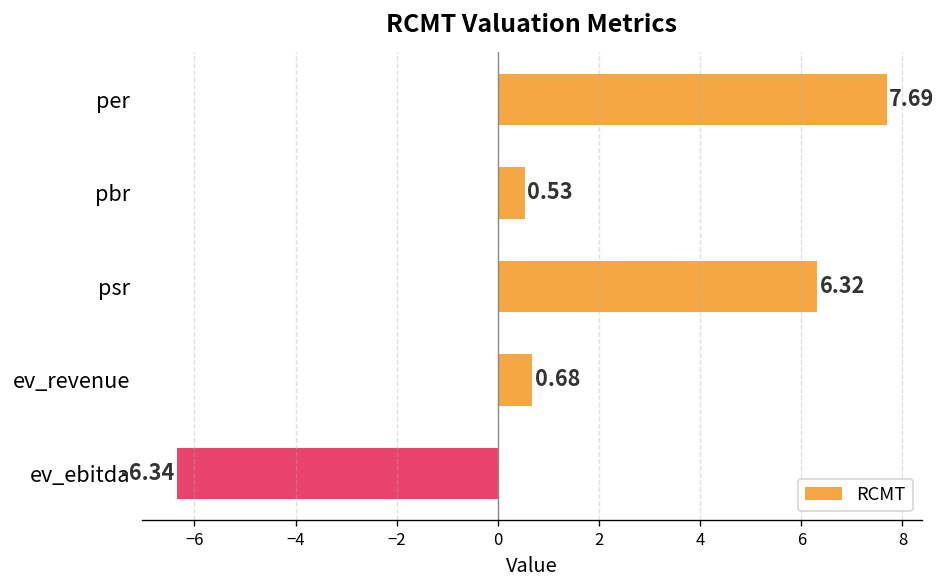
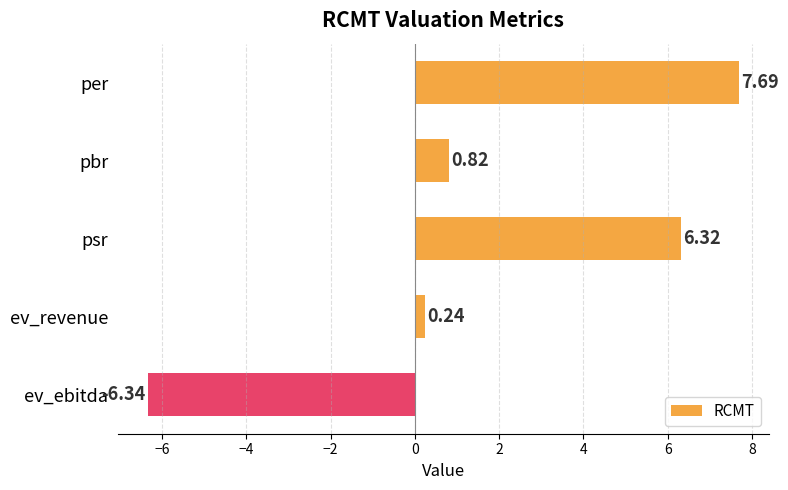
pbr: 0.53 -> 0.82
ev_revenue: 0.68 -> 0.24
